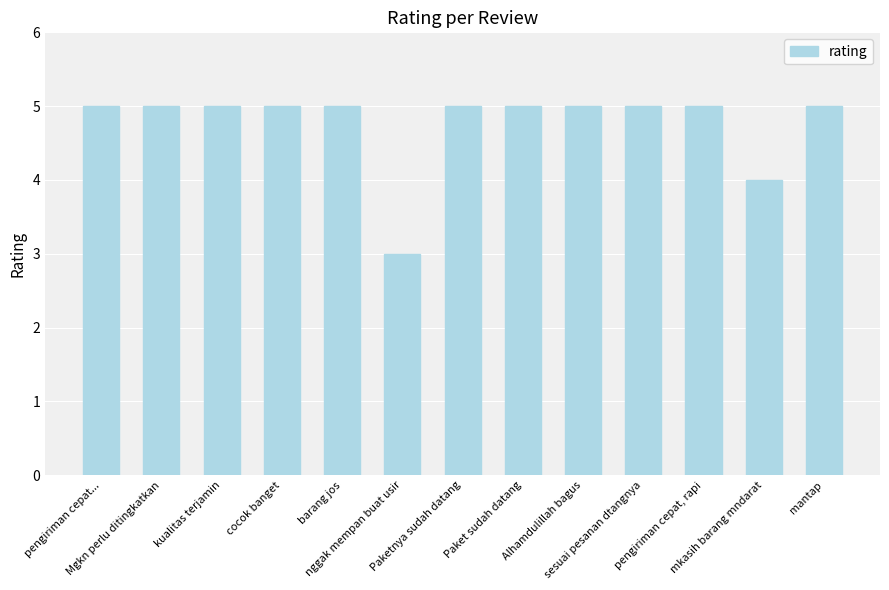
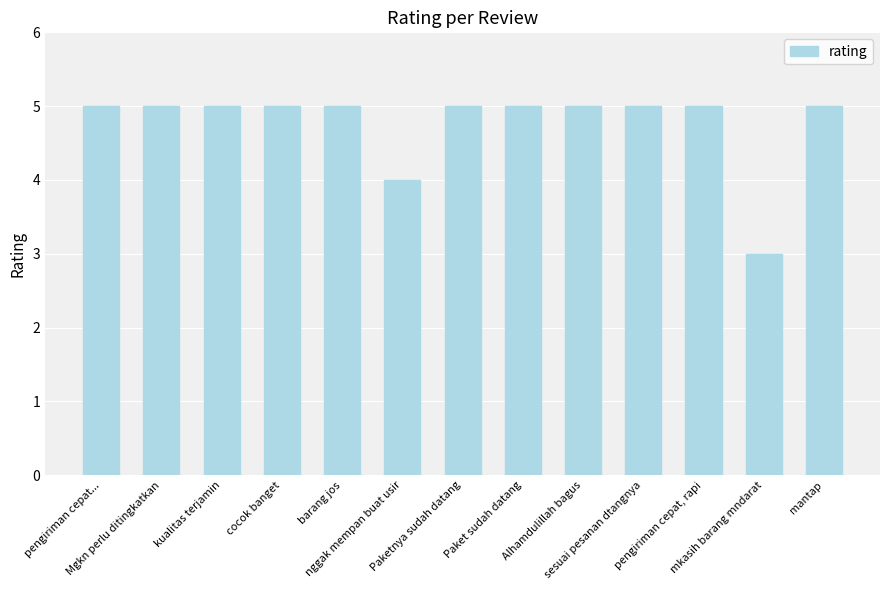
nggak mempan buat usir: 3 -> 4
mkasih barang mndarat: 4 -> 3
